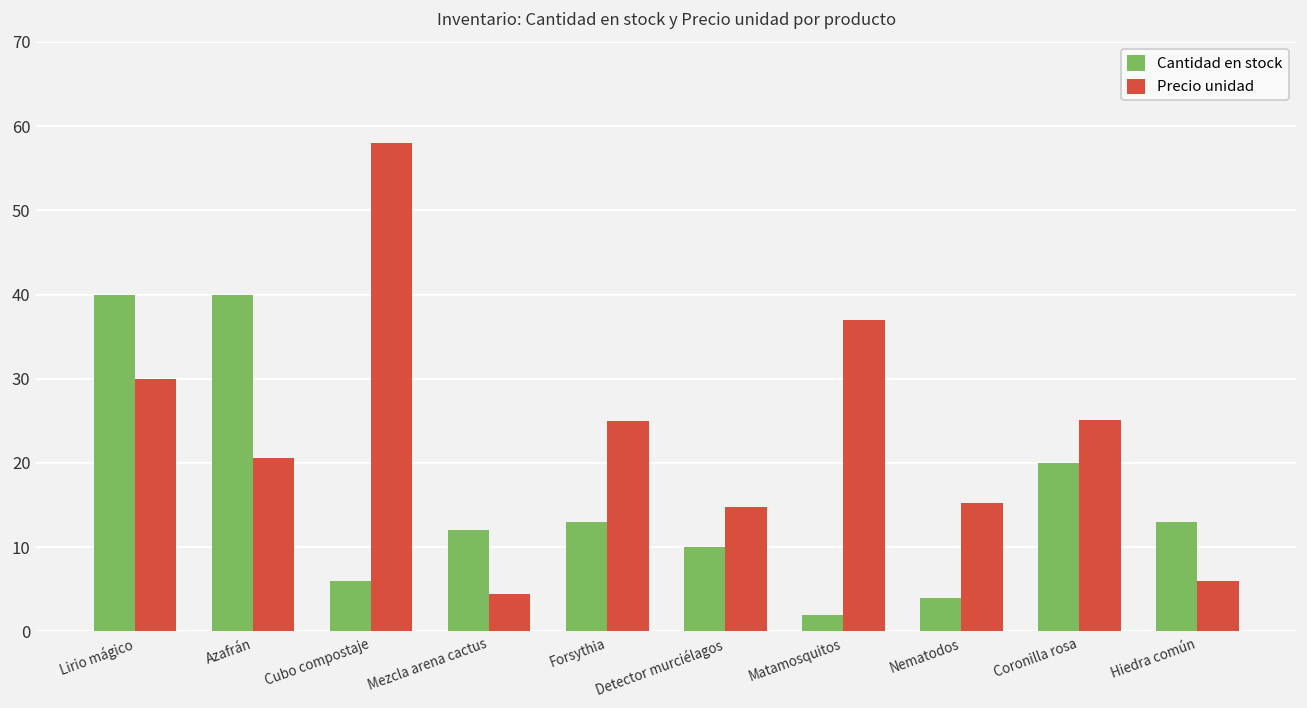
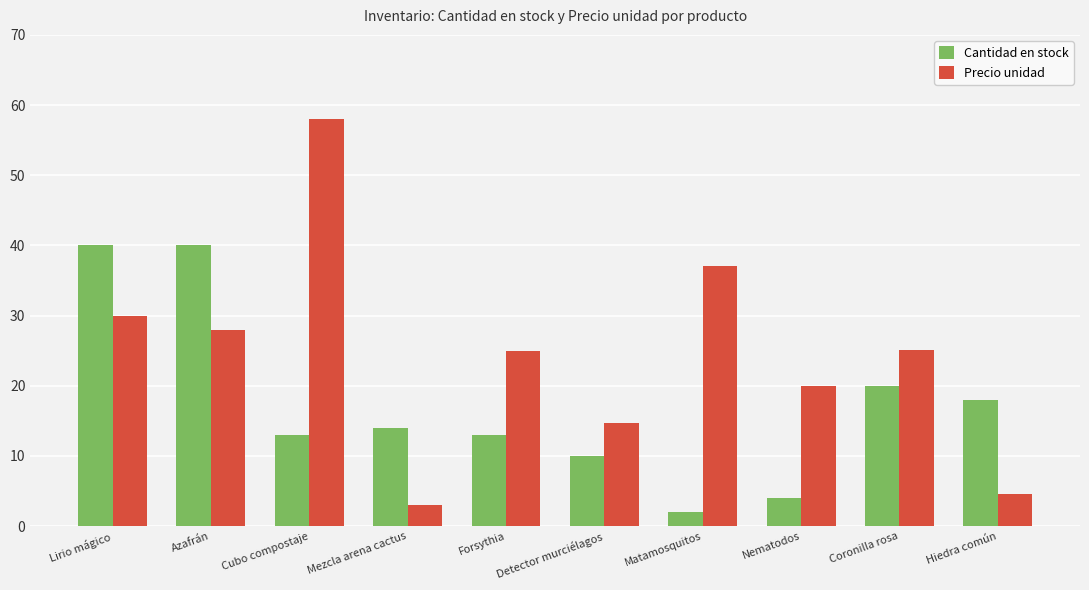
Precio unidad, Azafrán: 21 -> 28
Cantidad en stock, Cubo compostaje: 6 -> 13
Cantidad en stock, Mezcla arena cactus: 12 -> 14
Precio unidad, Mezcla arena cactus: 5 -> 3
Precio unidad, Nematodos: 15 -> 20
Cantidad en stock, Hiedra común: 13 -> 18
Precio unidad, Hiedra común: 6 -> 5
